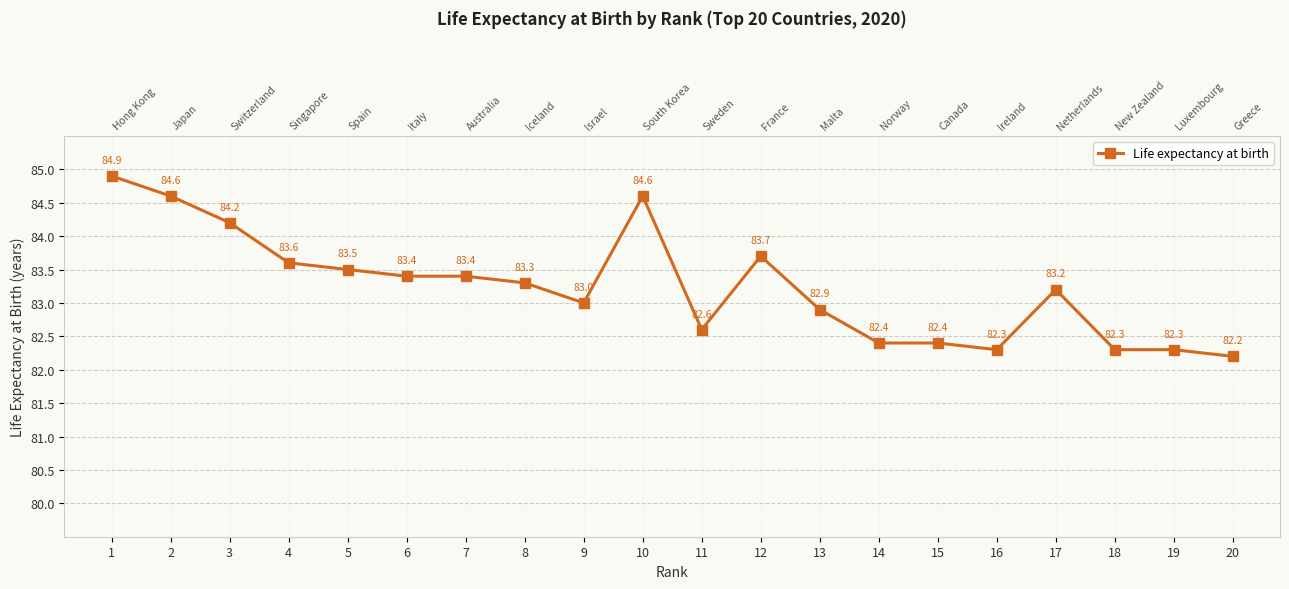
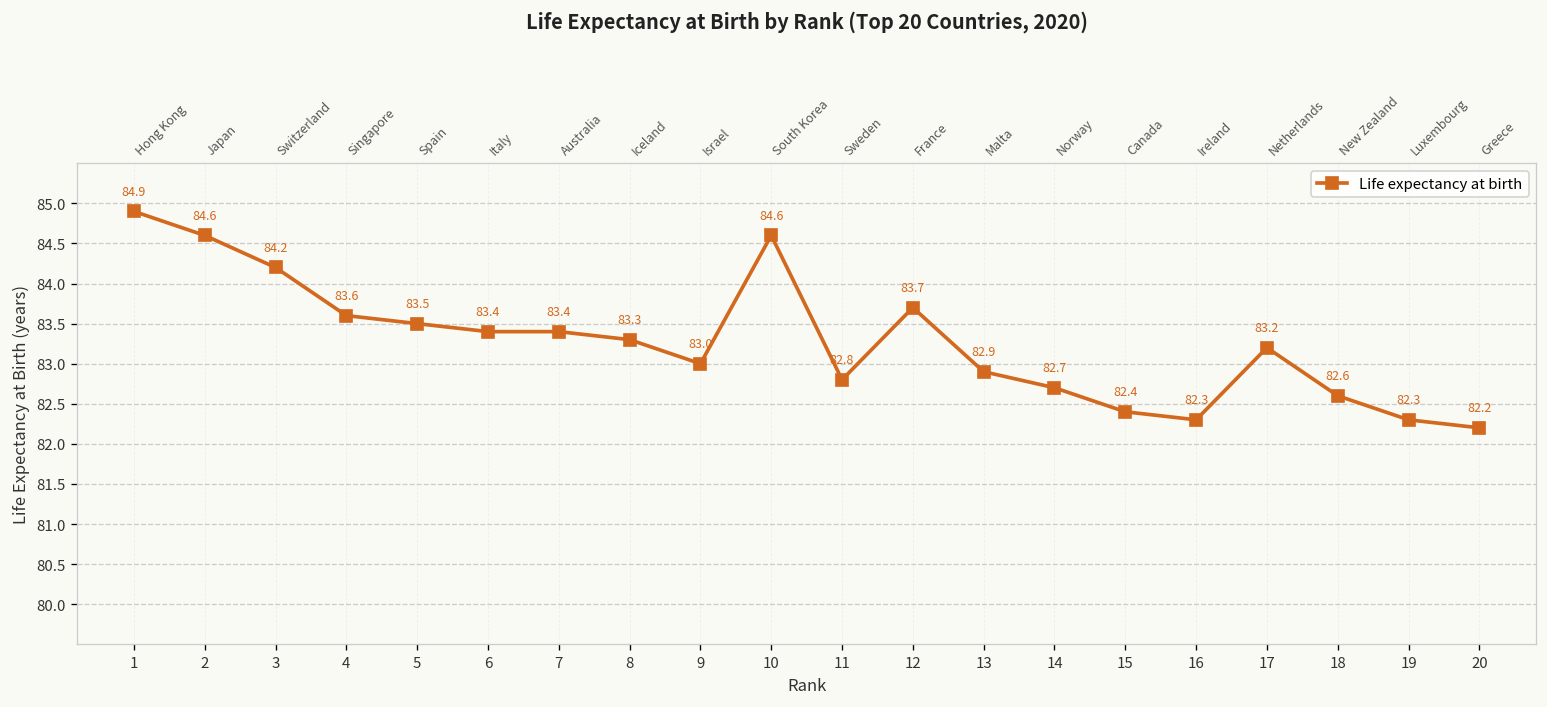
11: 82.6 -> 82.8
14: 82.4 -> 82.7
18: 82.3 -> 82.6
